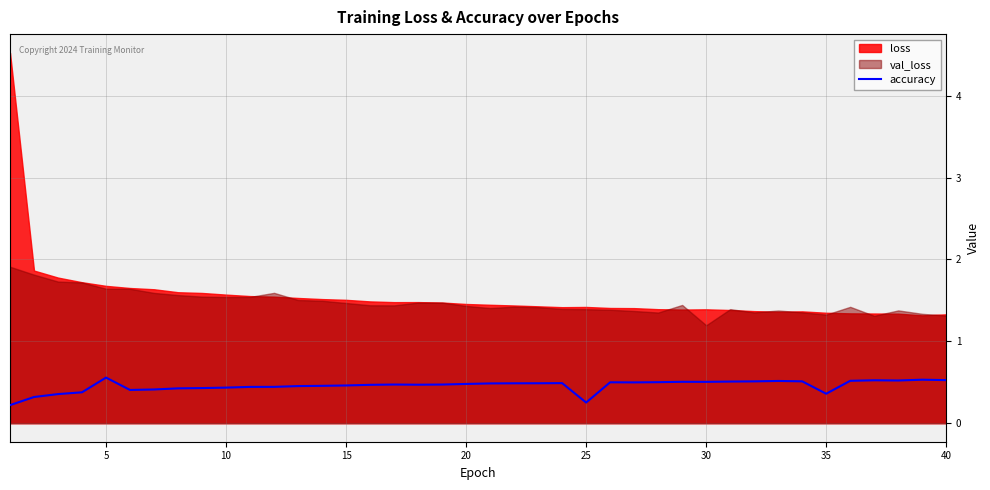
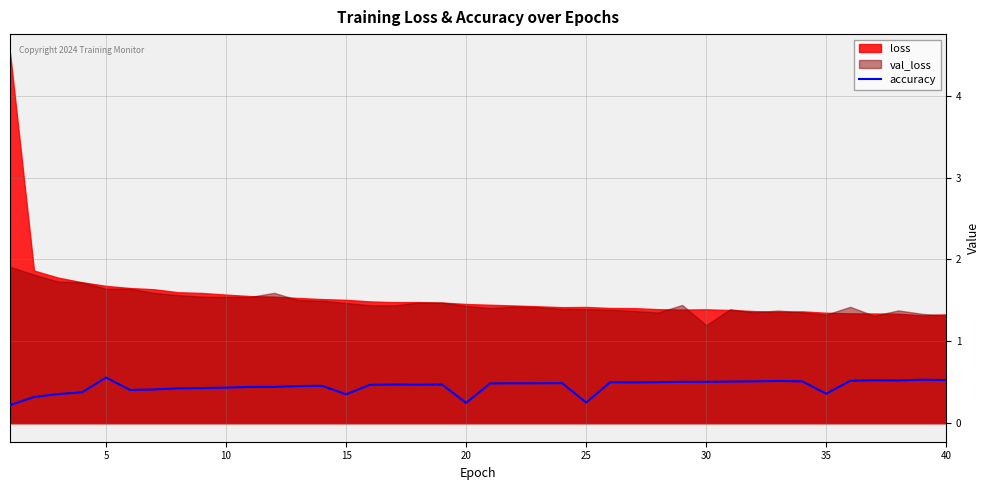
accuracy, 15: 0.5 -> 0.4
accuracy, 20: 0.5 -> 0.2
